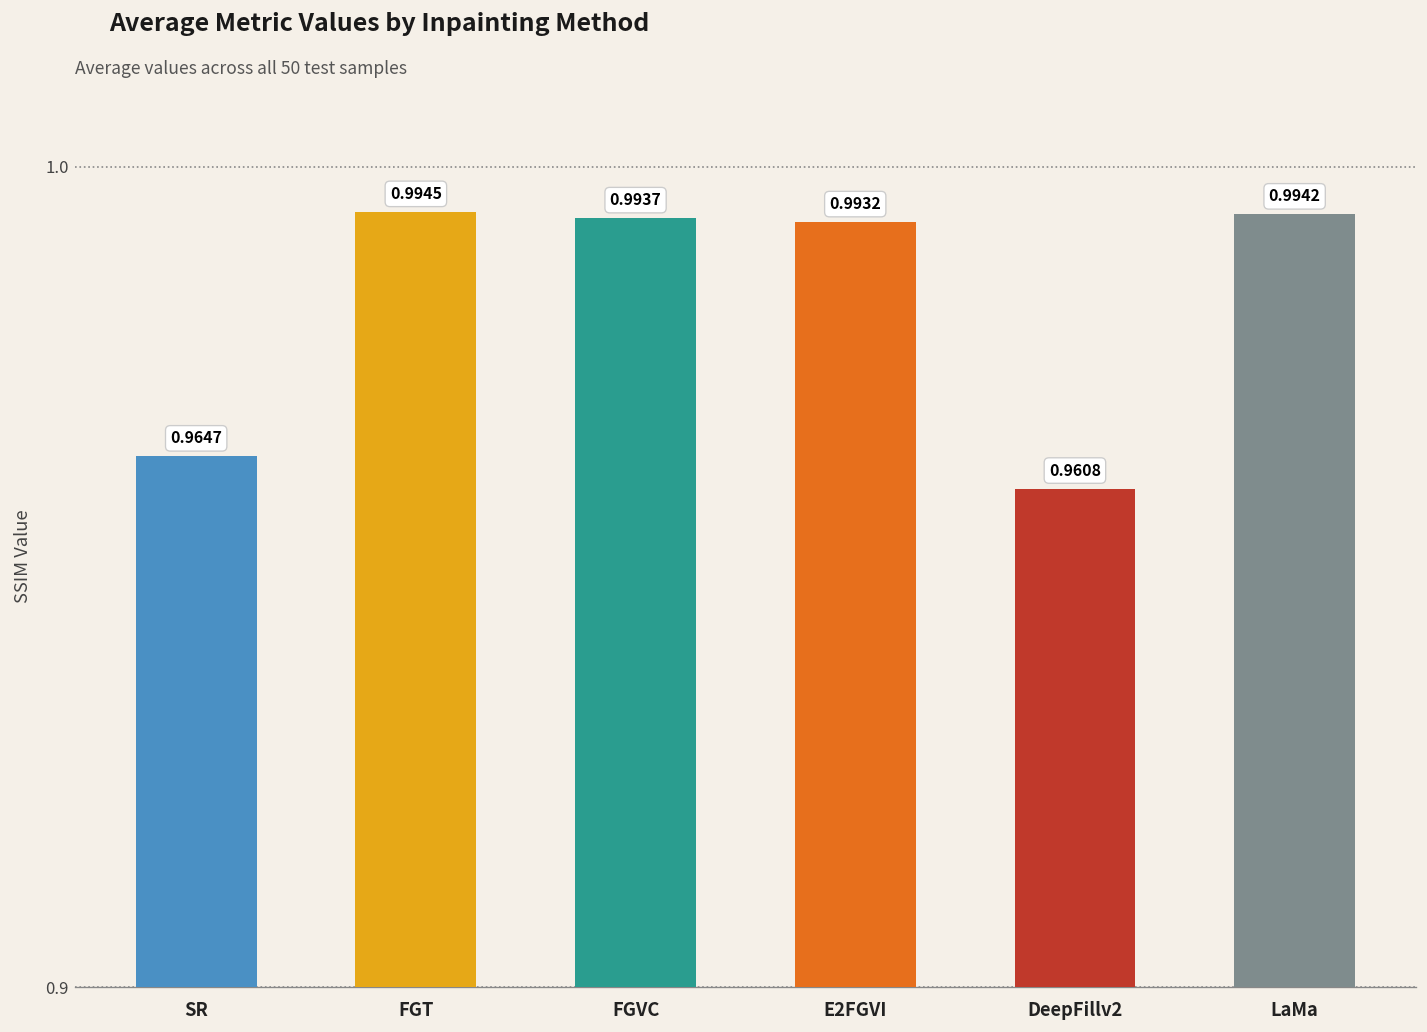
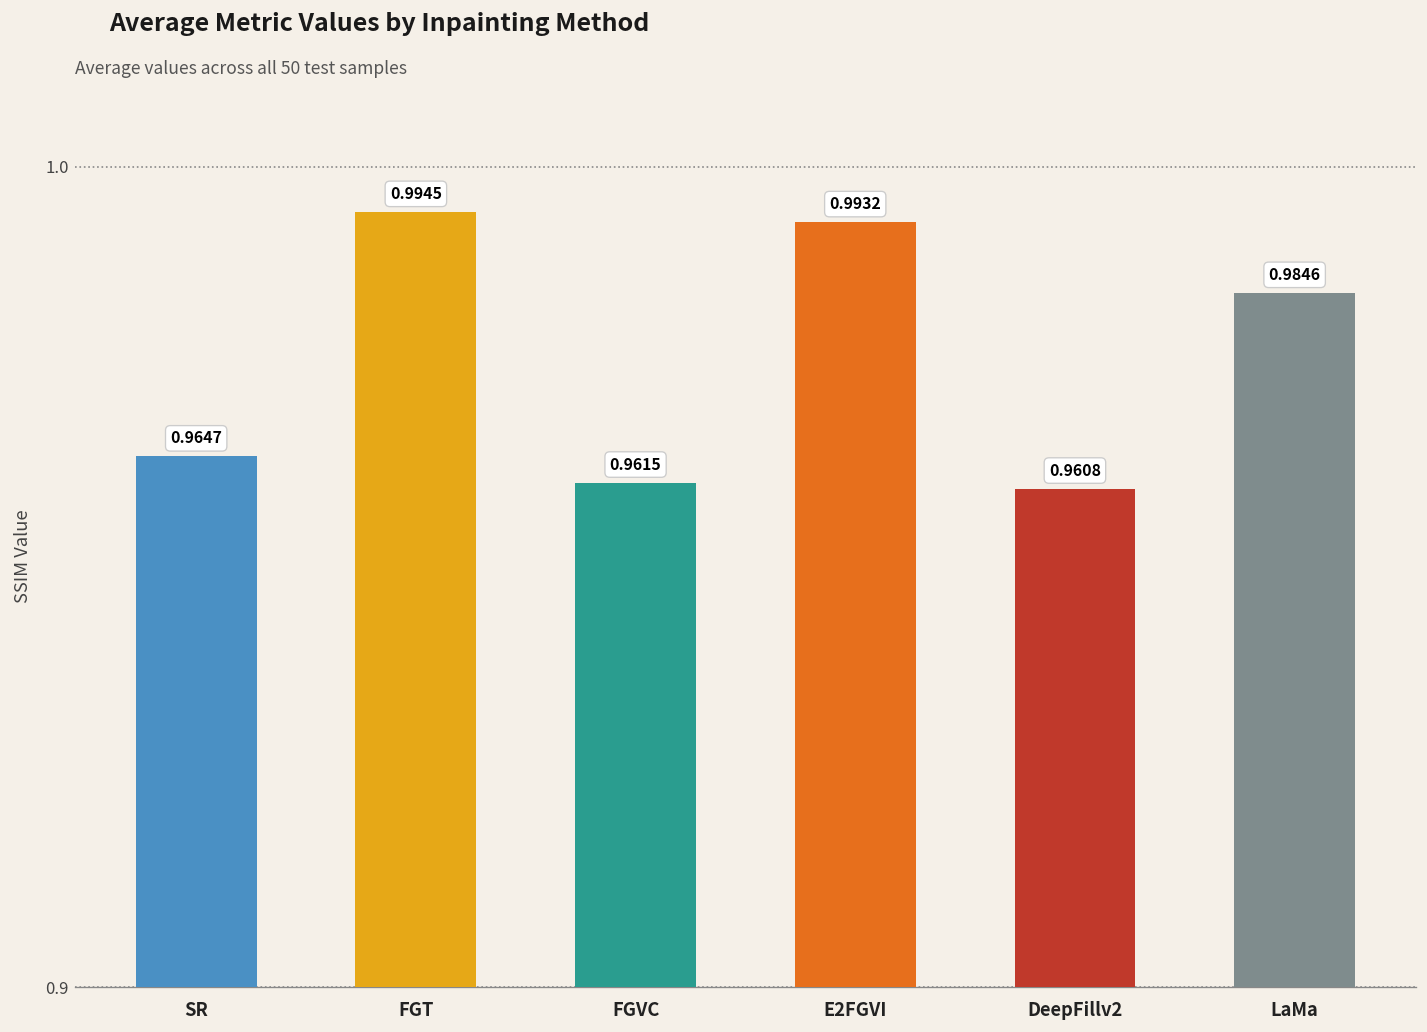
FGVC: 0.9937 -> 0.9615
LaMa: 0.9942 -> 0.9846
